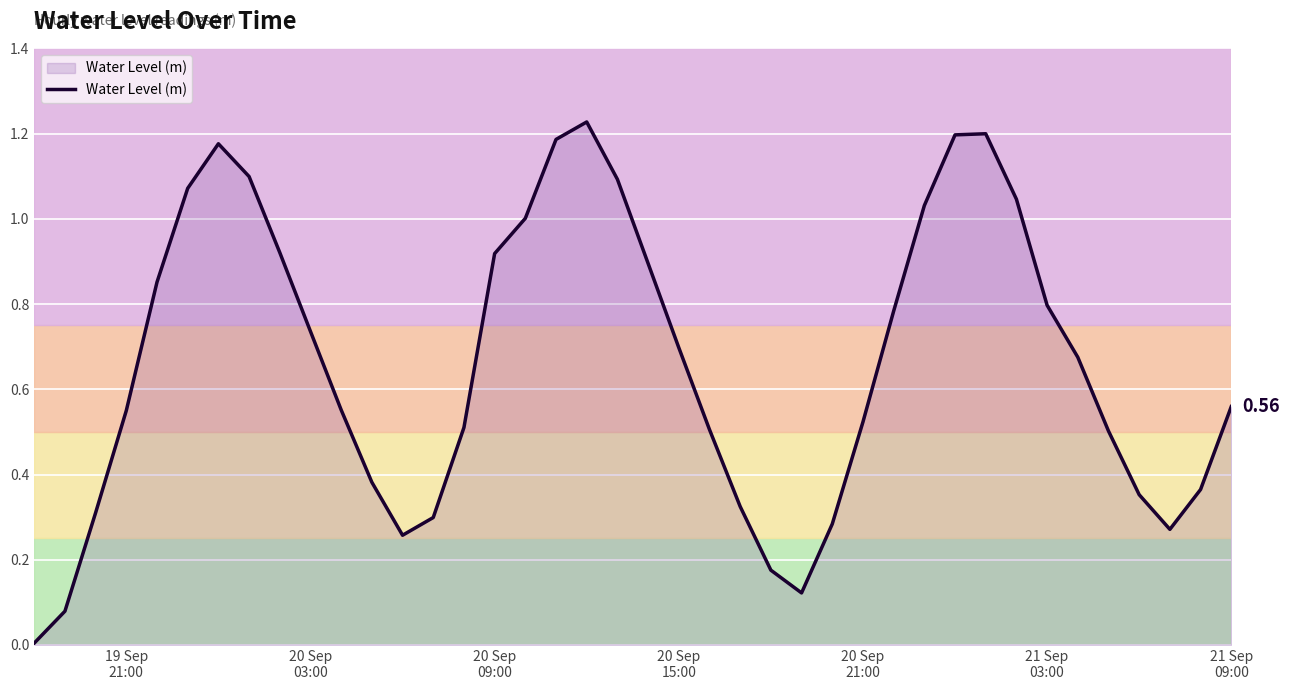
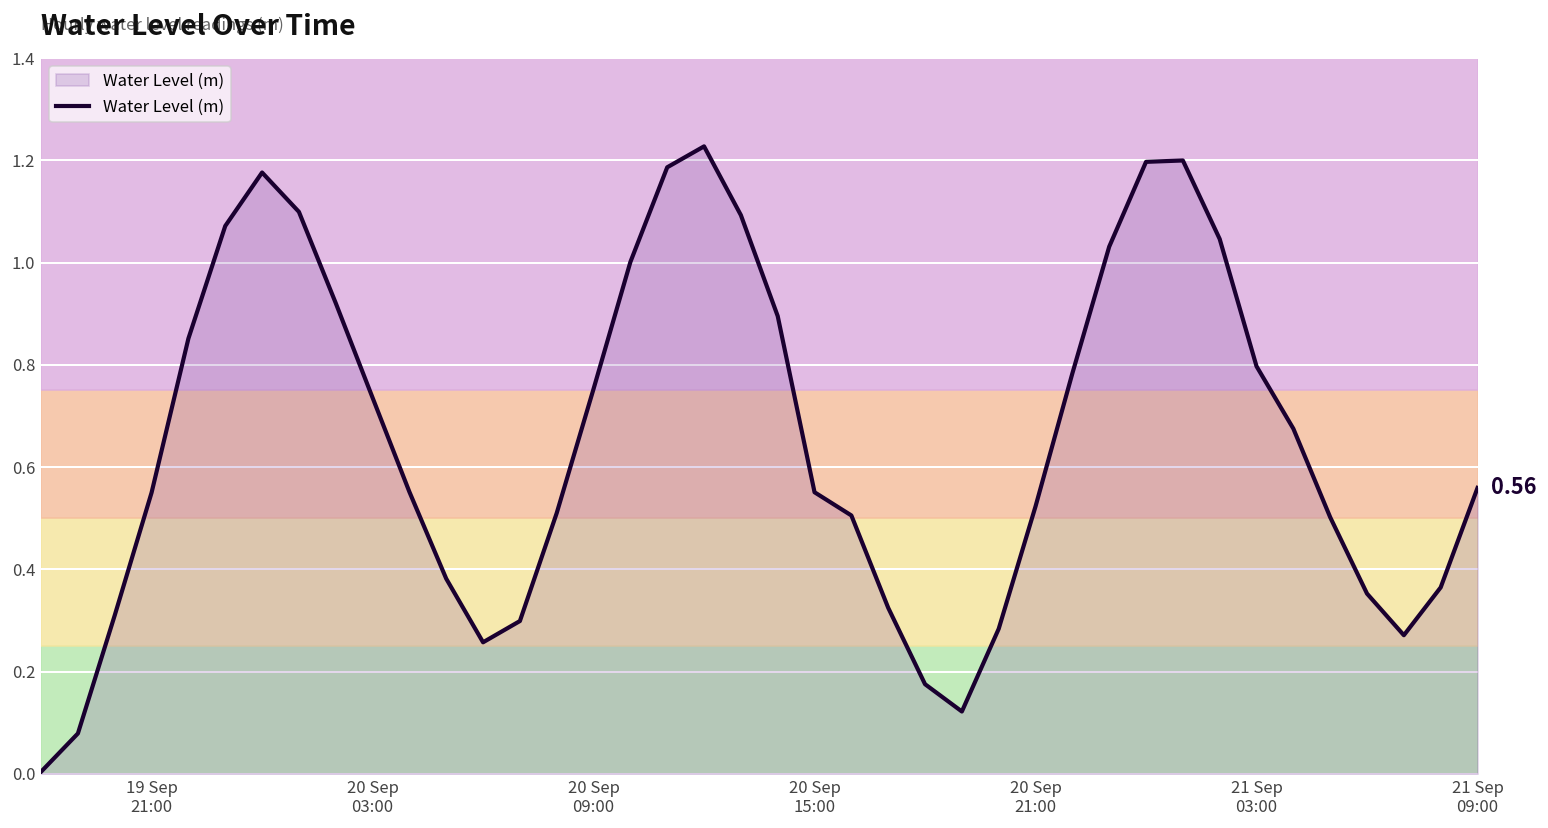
20 Sep 09:00: 0.92 -> 0.75
20 Sep 15:00: 0.70 -> 0.55
